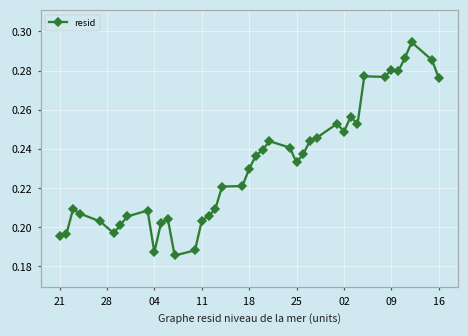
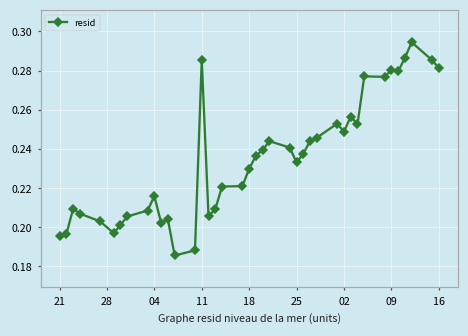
04: 0.187 -> 0.216
11: 0.203 -> 0.285
16: 0.276 -> 0.281
